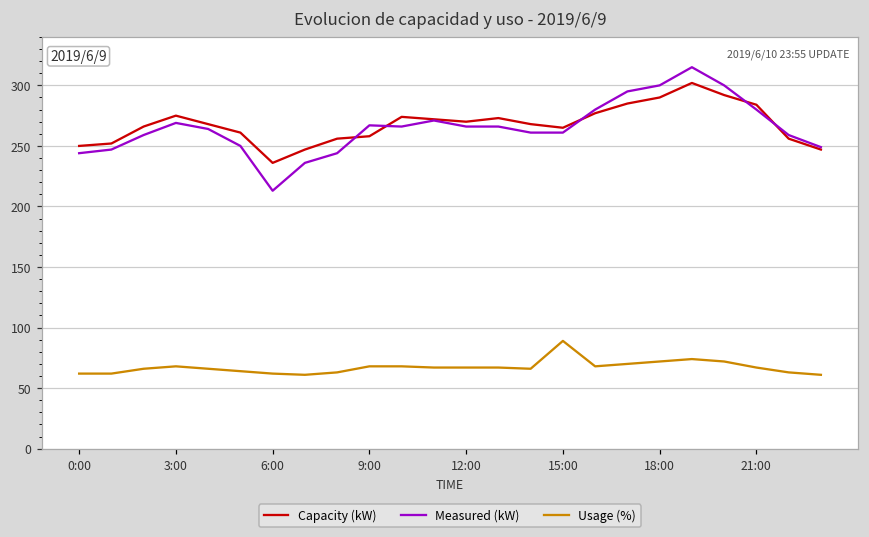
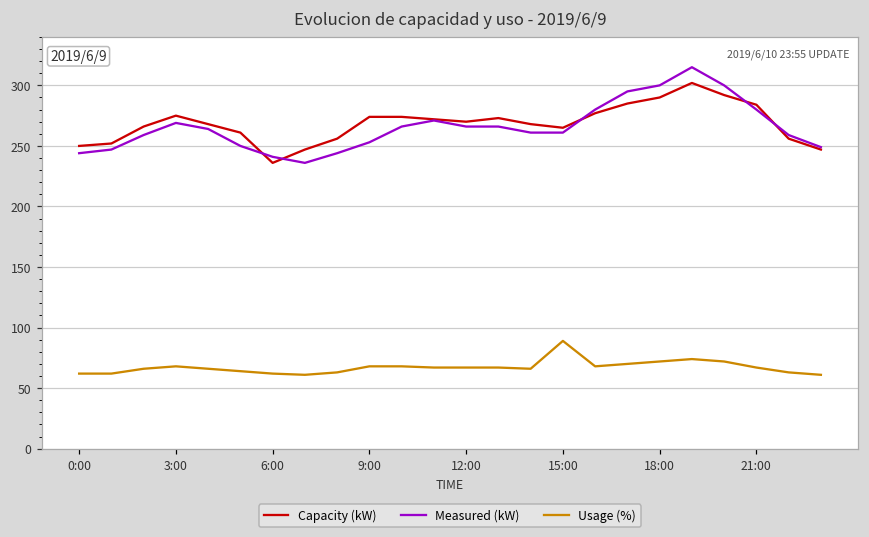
Measured (kW), 6:00: 213 -> 241
Capacity (kW), 9:00: 258 -> 274
Measured (kW), 9:00: 267 -> 253
